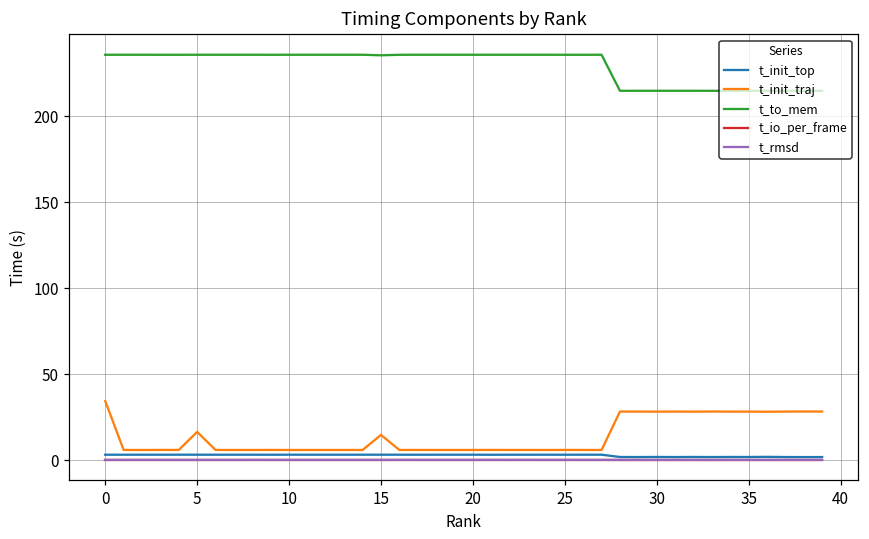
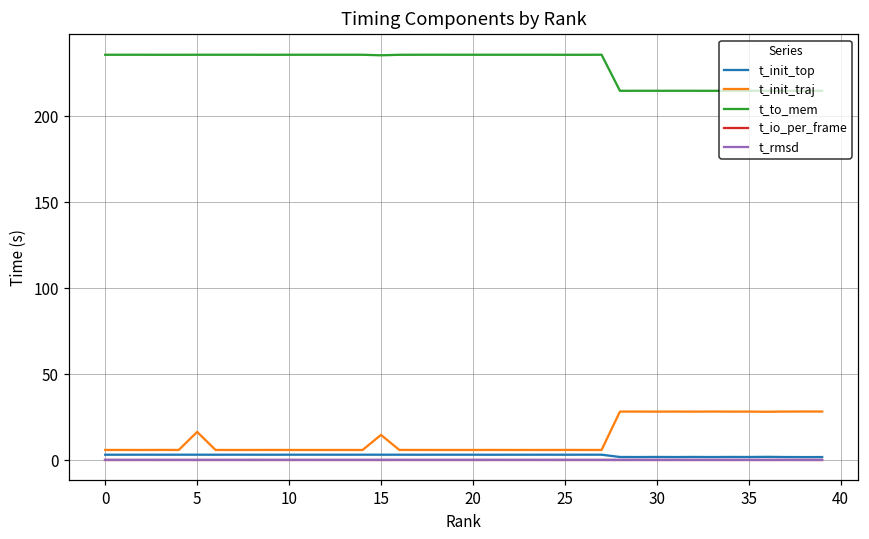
t_init_traj, 0: 34 -> 6
